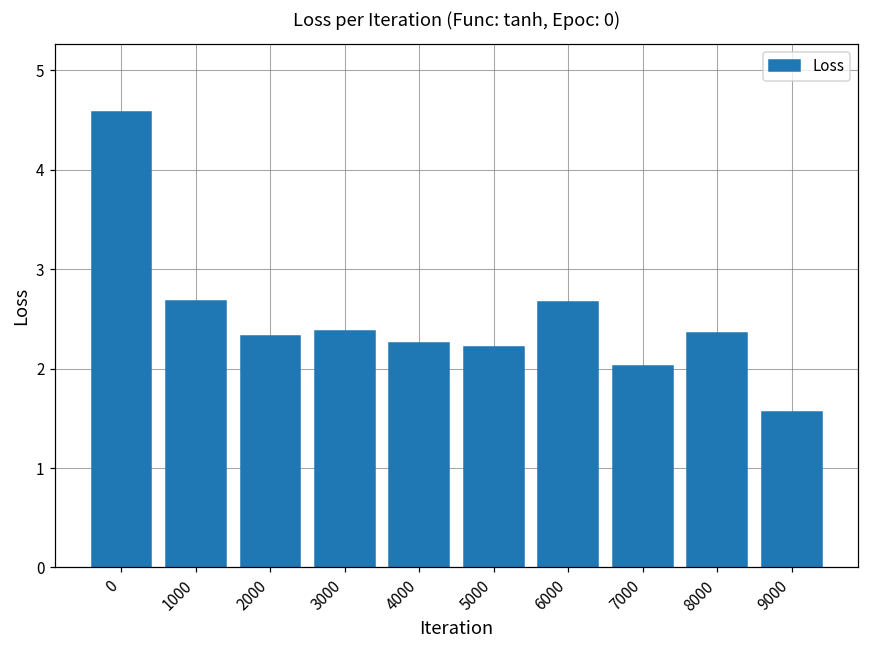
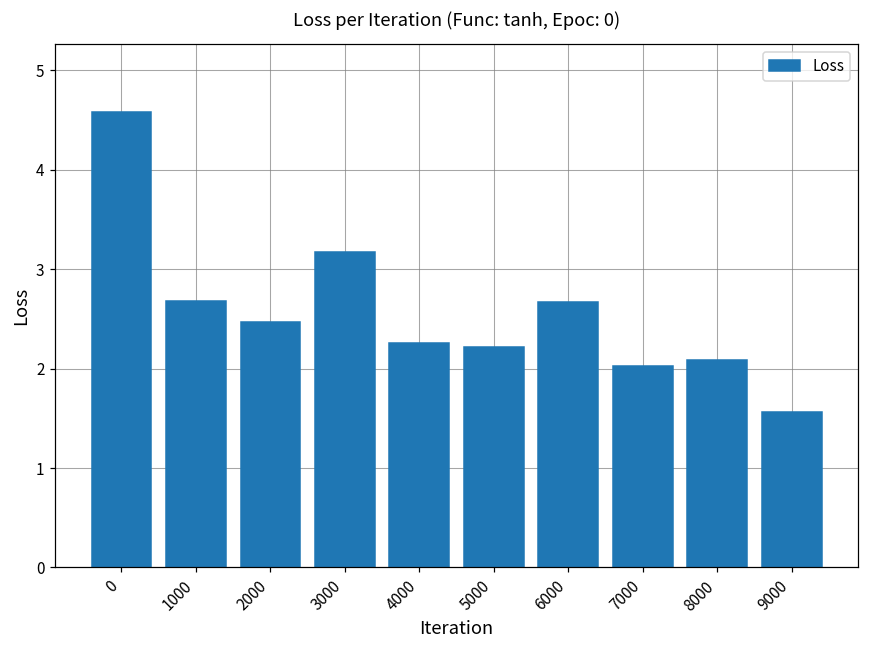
2000: 2.3 -> 2.5
3000: 2.4 -> 3.2
8000: 2.4 -> 2.1
